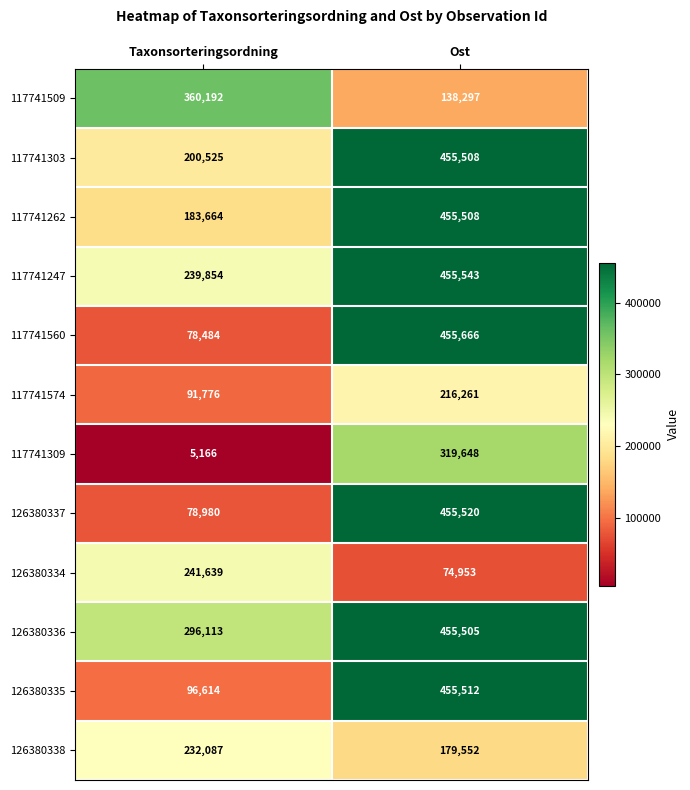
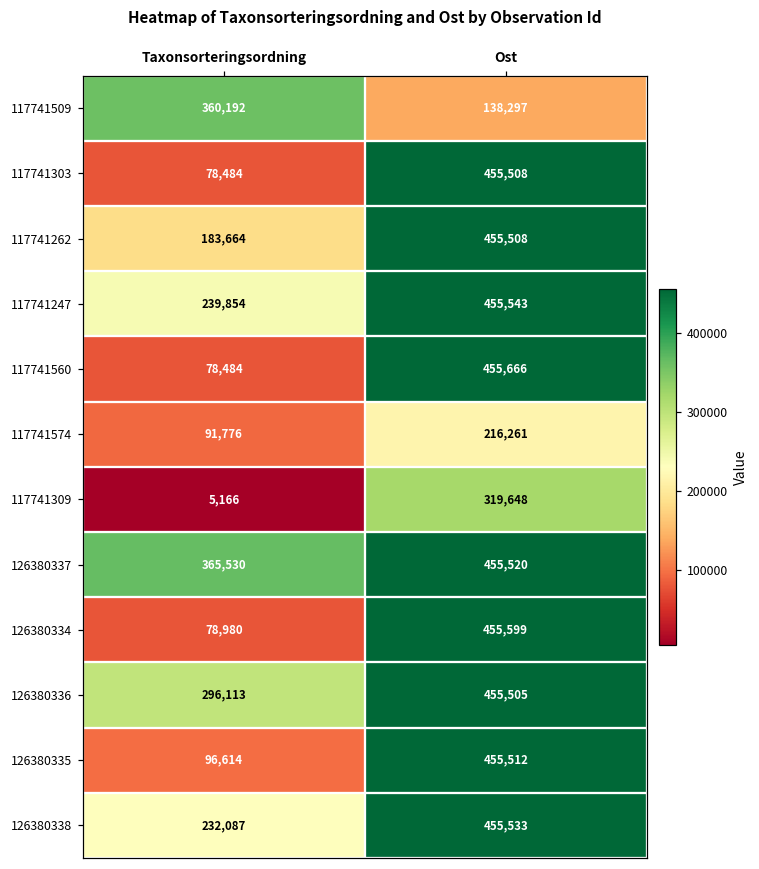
117741303, Taxonsorteringsordning: 200,525 -> 78,484
126380337, Taxonsorteringsordning: 78,980 -> 365,530
126380334, Taxonsorteringsordning: 241,639 -> 78,980
126380334, Ost: 74,953 -> 455,599
126380338, Ost: 179,552 -> 455,533
